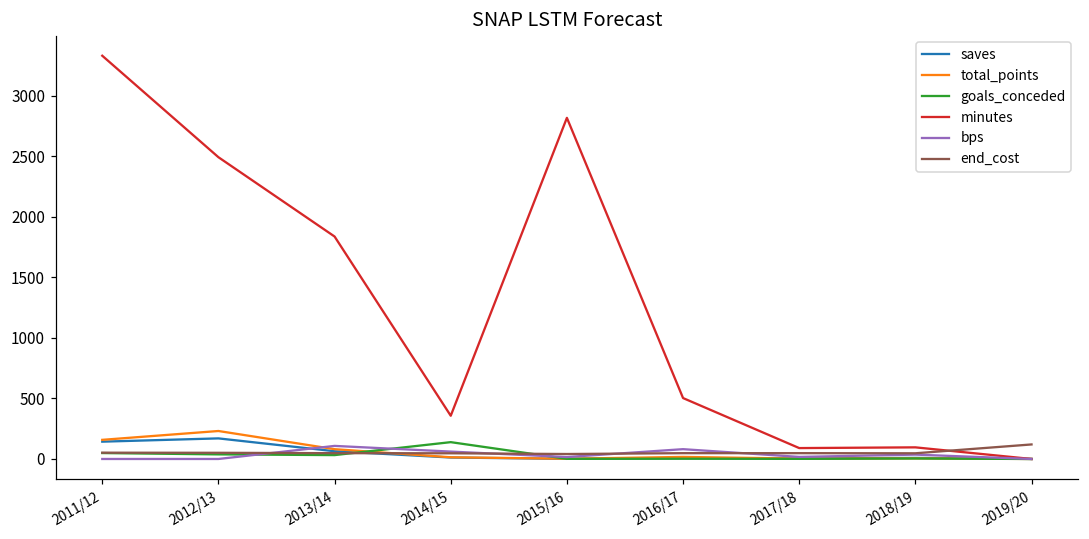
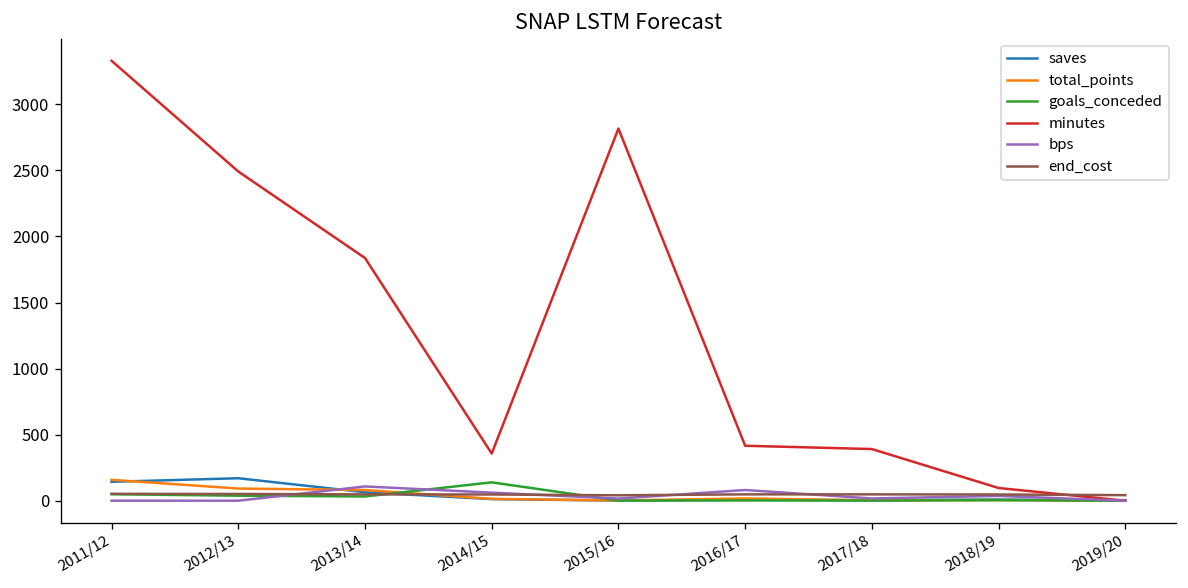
total_points, 2012/13: 230 -> 90
minutes, 2016/17: 500 -> 420
minutes, 2017/18: 90 -> 390
end_cost, 2019/20: 120 -> 40
